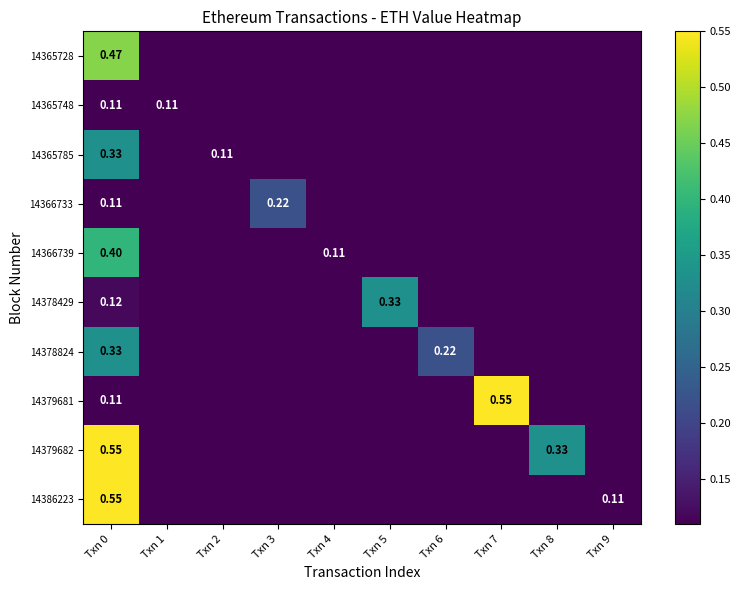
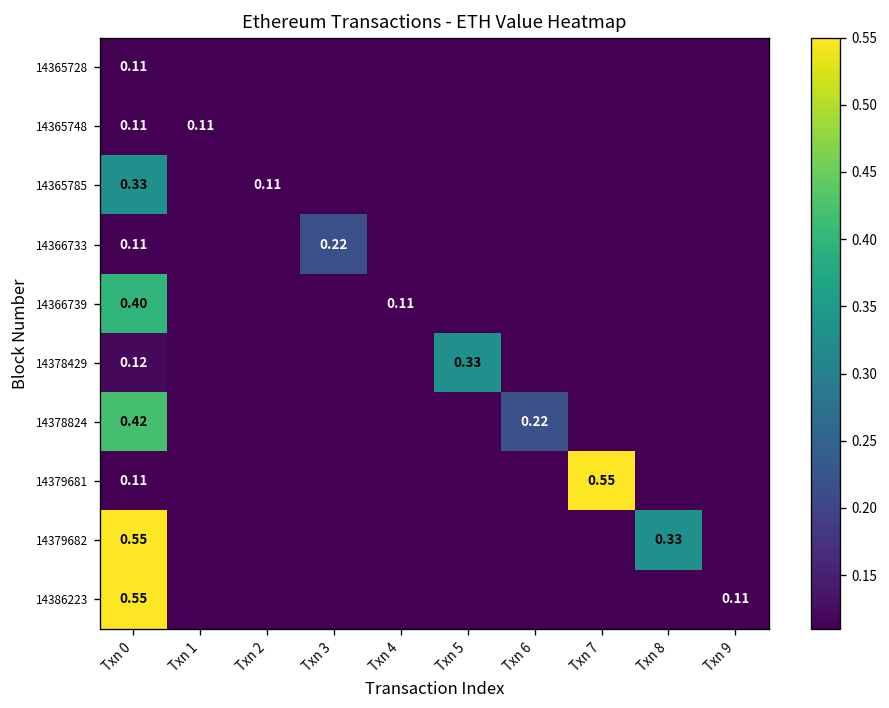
14365728, Txn 0: 0.47 -> 0.11
14378824, Txn 0: 0.33 -> 0.42
